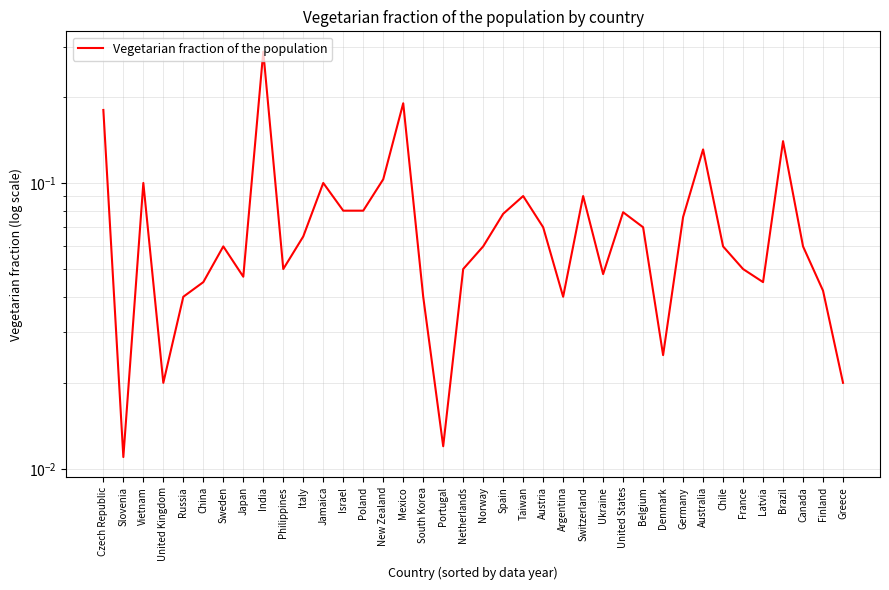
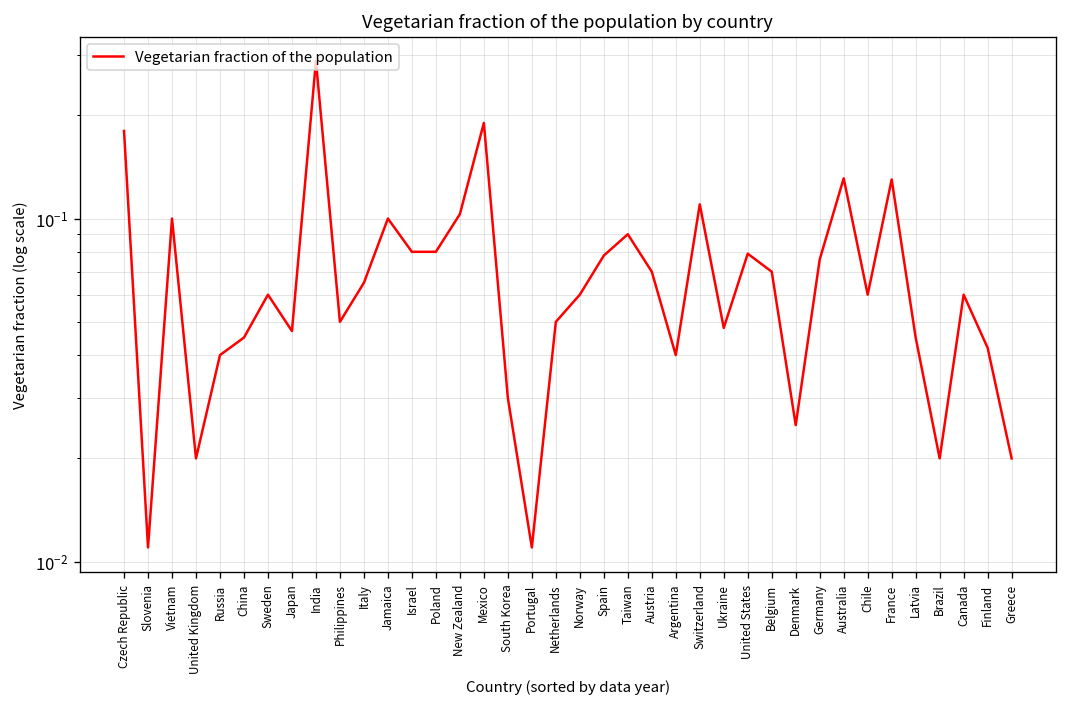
South Korea: 0.04 -> 0.03
Portugal: 0.012 -> 0.011
Switzerland: 0.09 -> 0.11
France: 0.05 -> 0.13
Brazil: 0.14 -> 0.02
